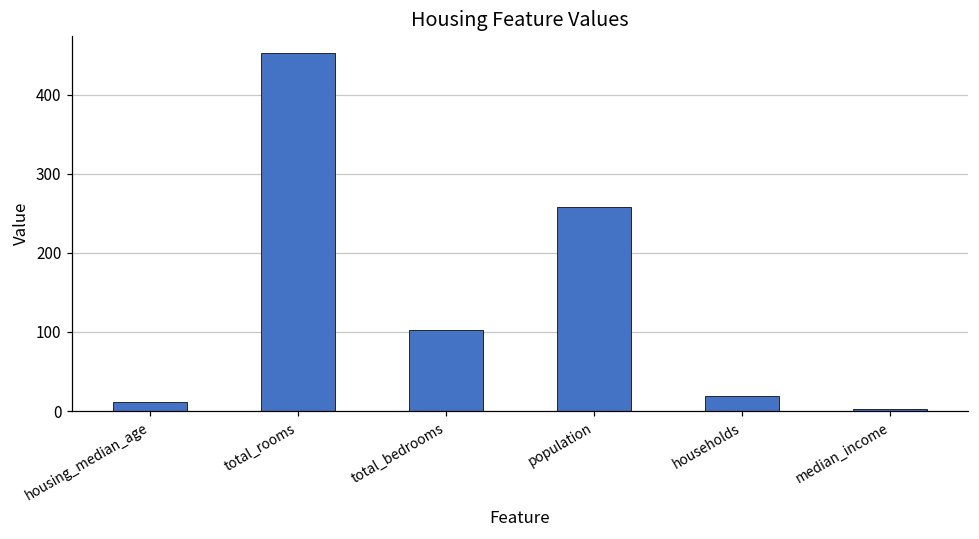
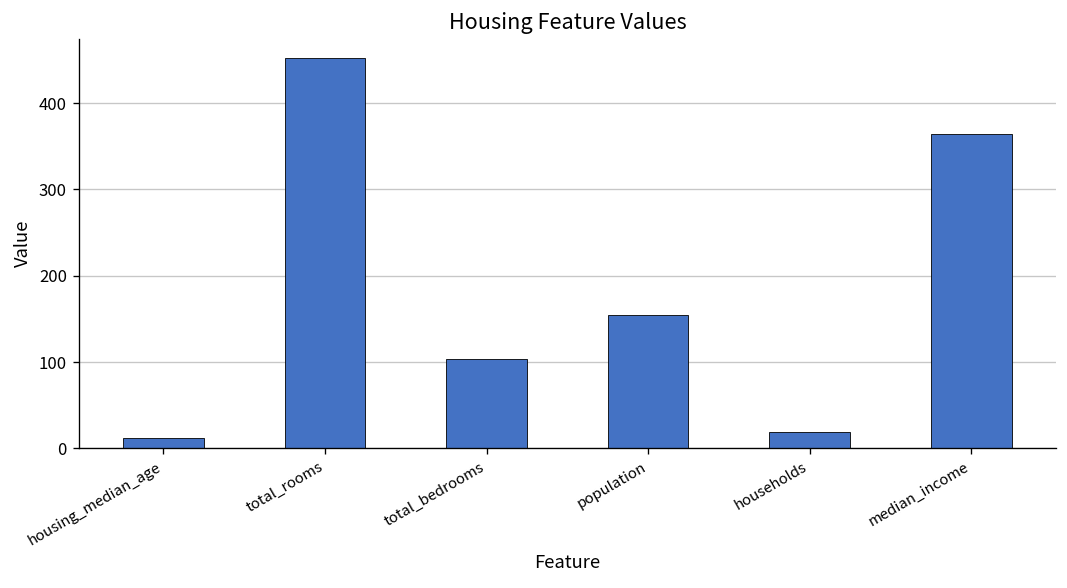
population: 260 -> 150
median_income: 0 -> 360
